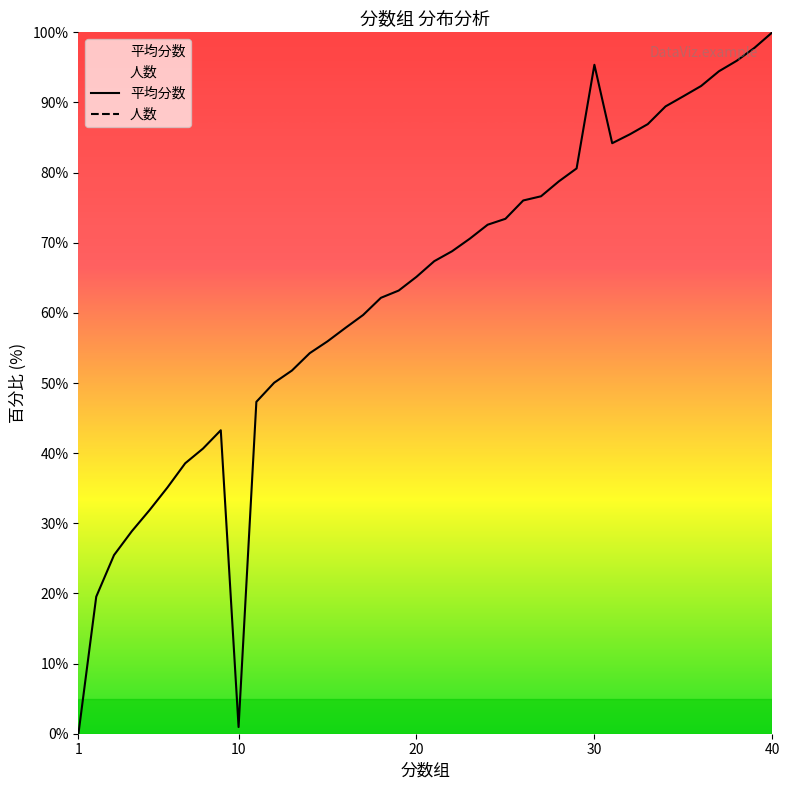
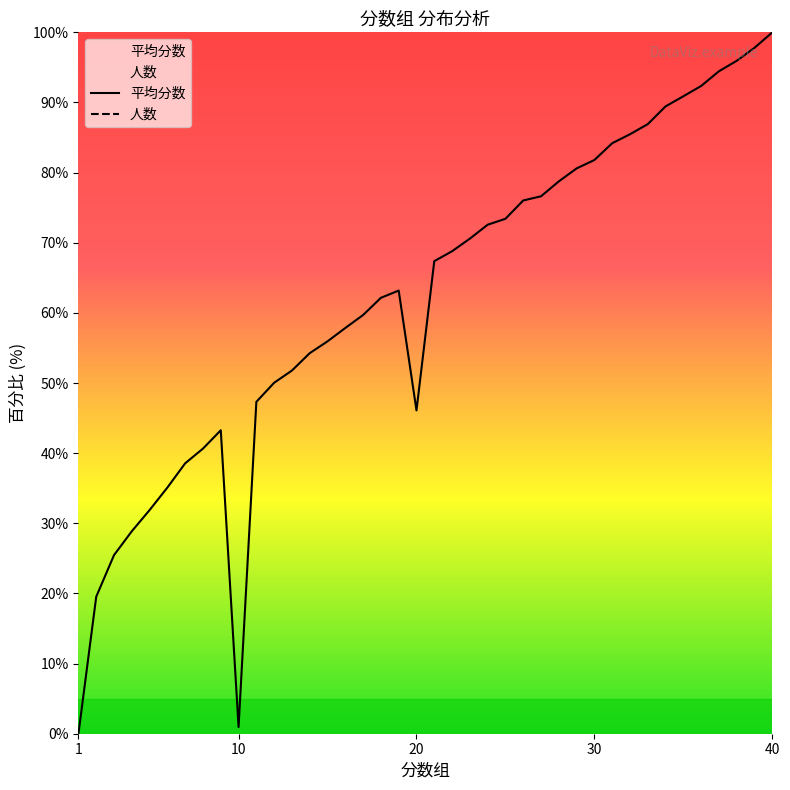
20: 65% -> 46%
30: 95% -> 82%
